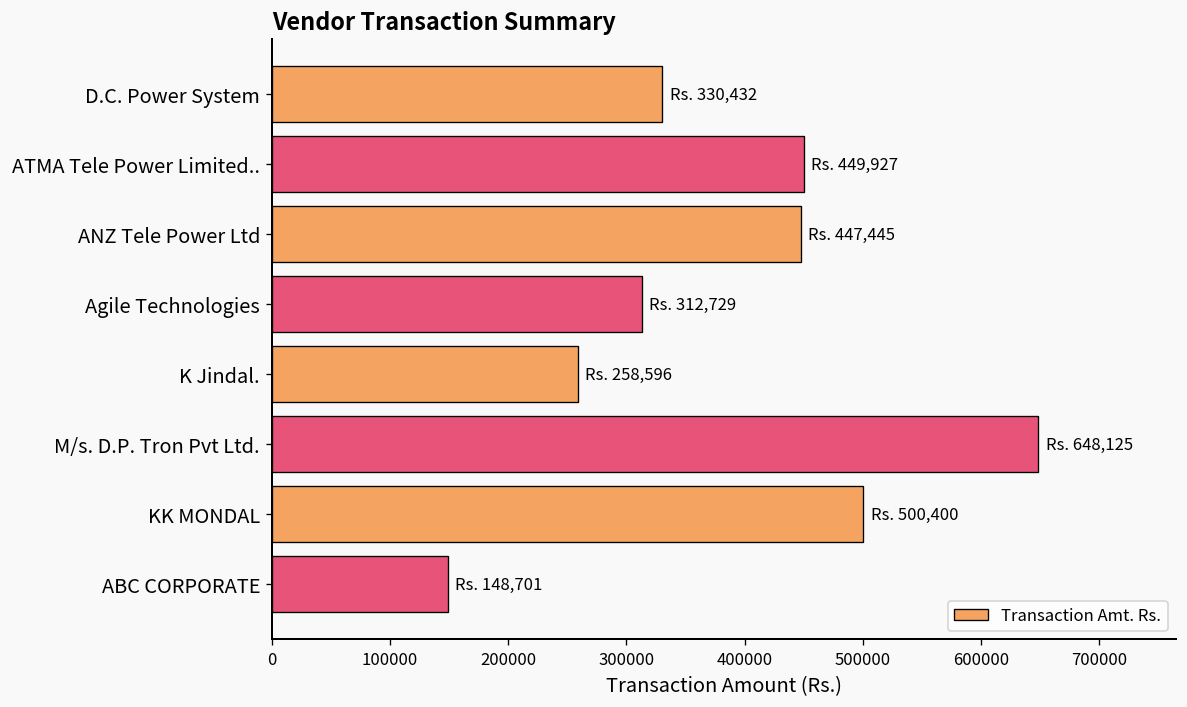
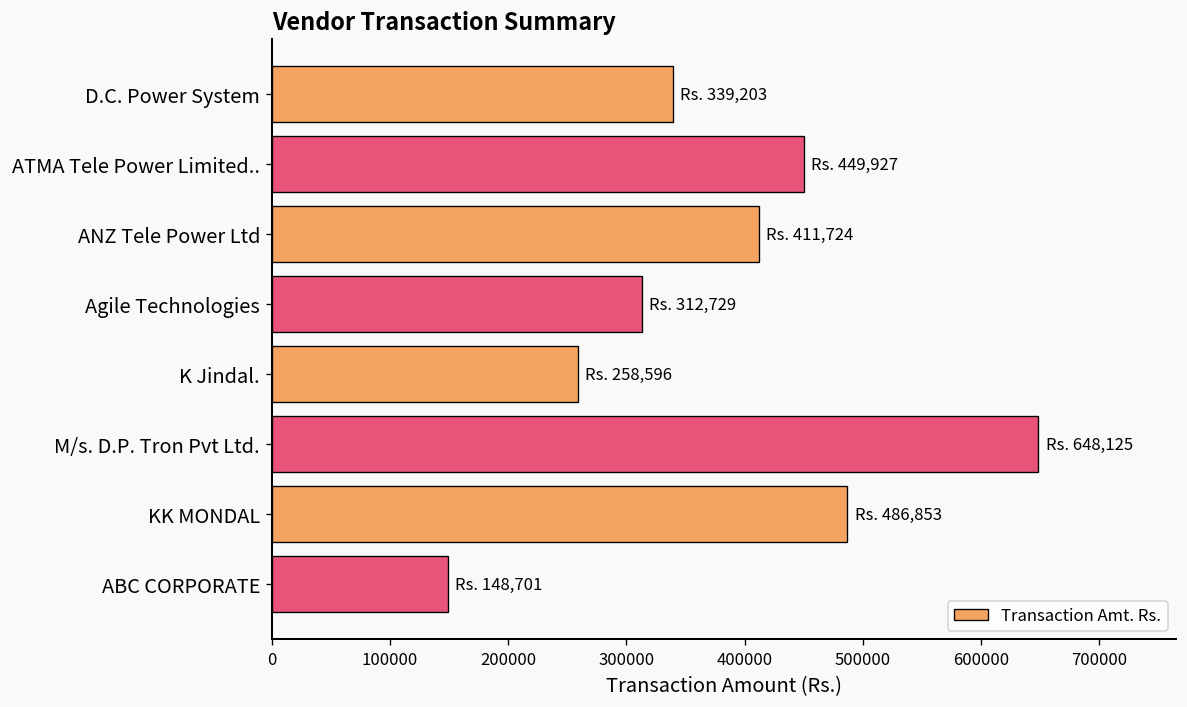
D.C. Power System: 330,432 -> 339,203
ANZ Tele Power Ltd: 447,445 -> 411,724
KK MONDAL: 500,400 -> 486,853
